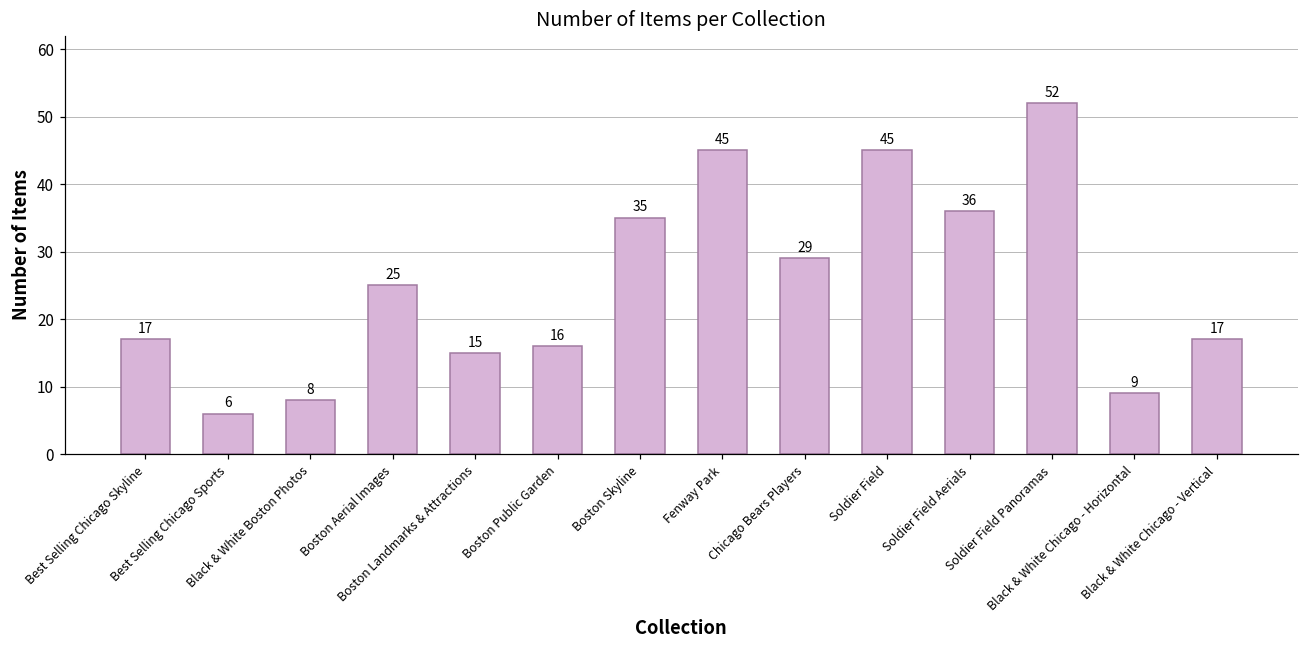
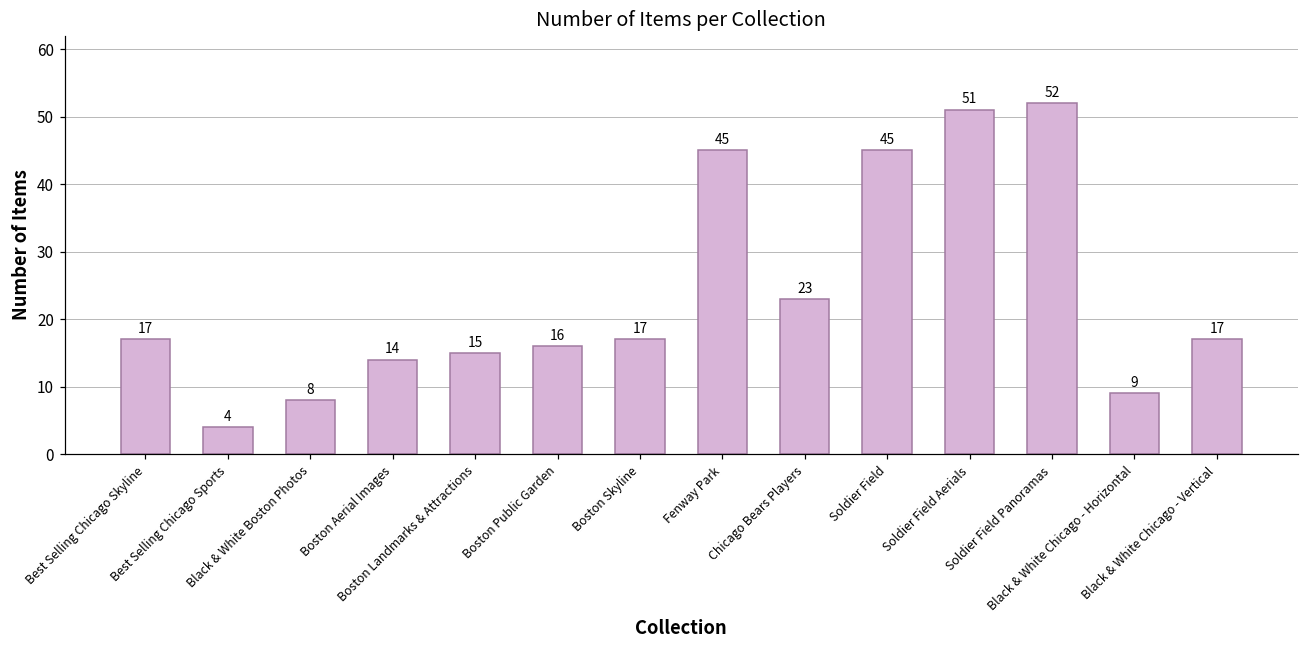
Best Selling Chicago Sports: 6 -> 4
Boston Aerial Images: 25 -> 14
Boston Skyline: 35 -> 17
Chicago Bears Players: 29 -> 23
Soldier Field Aerials: 36 -> 51
